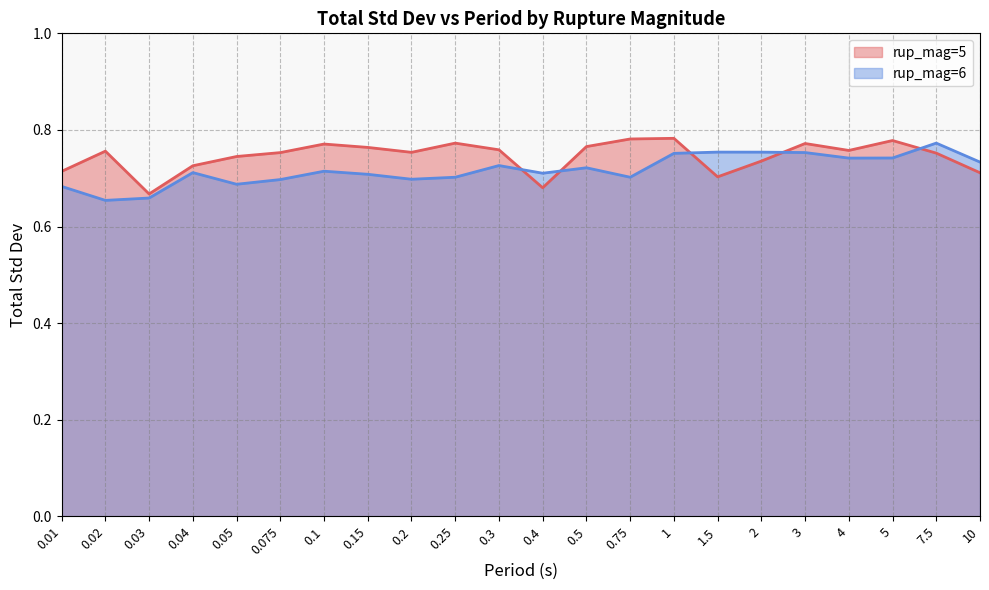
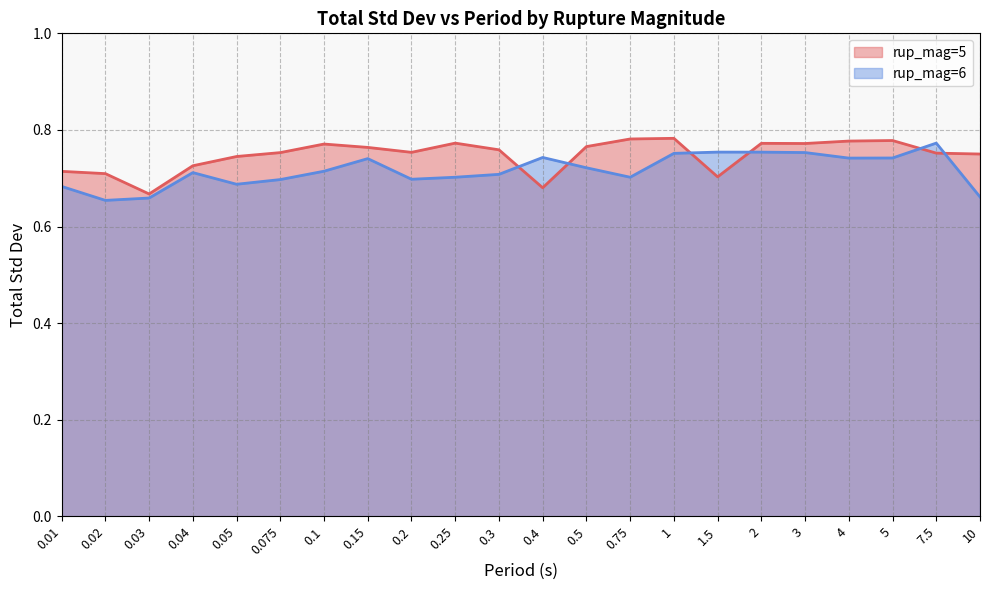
rup_mag=5, 0.02: 0.76 -> 0.71
rup_mag=6, 0.15: 0.71 -> 0.74
rup_mag=6, 0.3: 0.73 -> 0.71
rup_mag=6, 0.4: 0.71 -> 0.74
rup_mag=5, 2: 0.74 -> 0.77
rup_mag=5, 4: 0.76 -> 0.78
rup_mag=5, 10: 0.71 -> 0.75
rup_mag=6, 10: 0.73 -> 0.66
